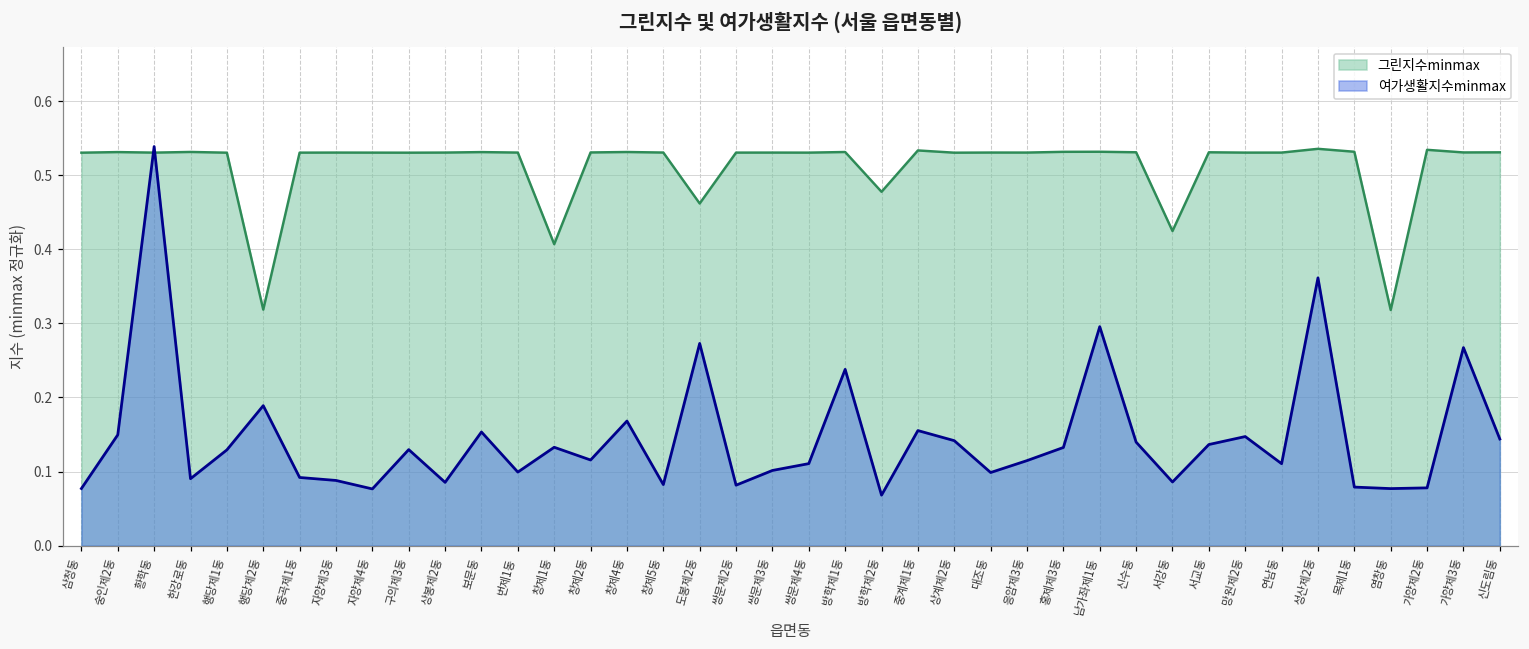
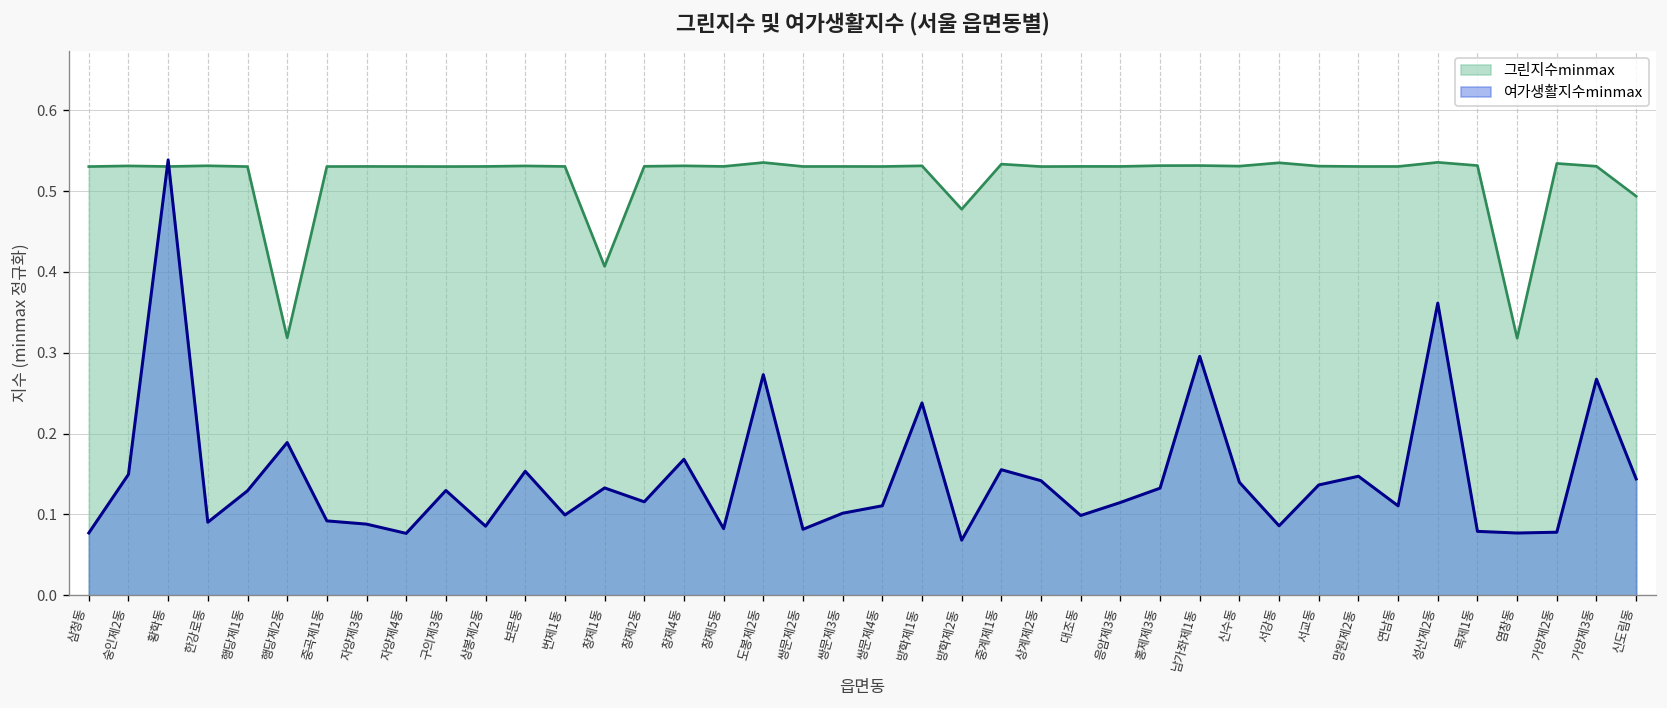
그린지수minmax, 도봉제2동: 0.46 -> 0.54
그린지수minmax, 서강동: 0.42 -> 0.54
그린지수minmax, 신도림동: 0.53 -> 0.49
